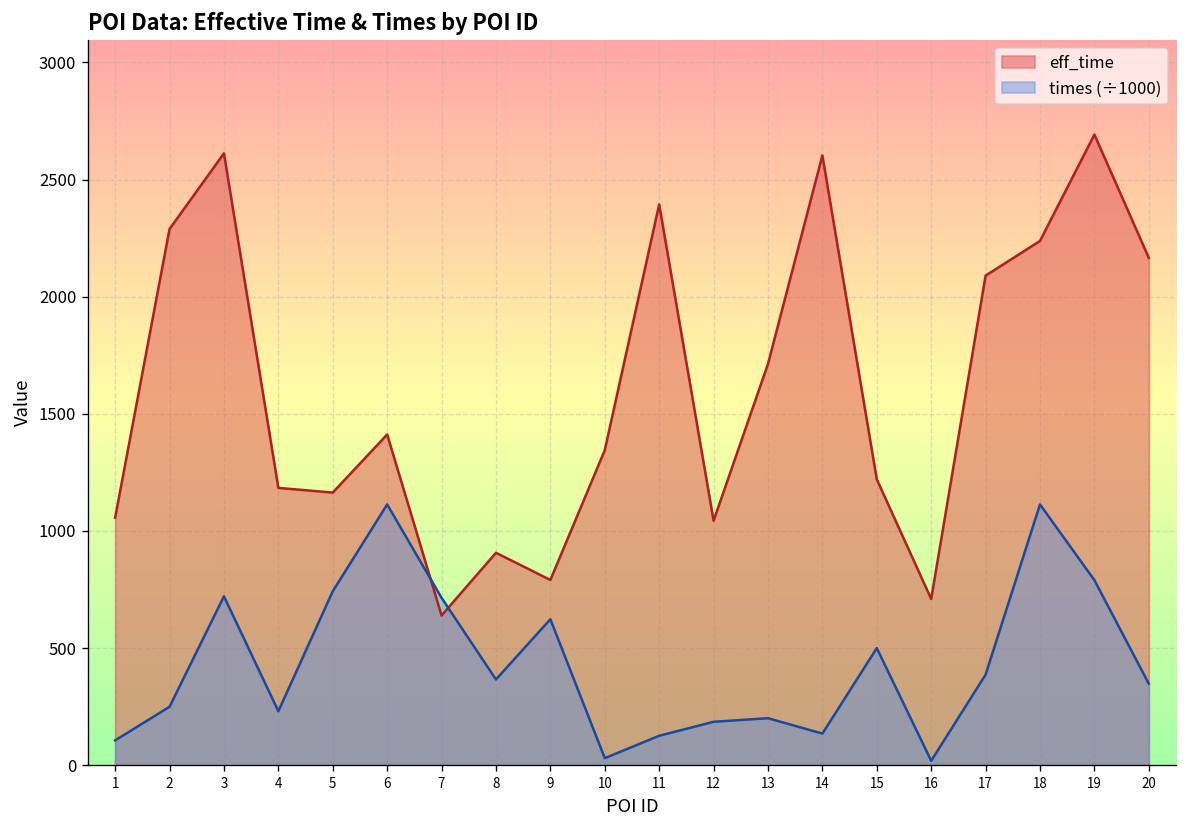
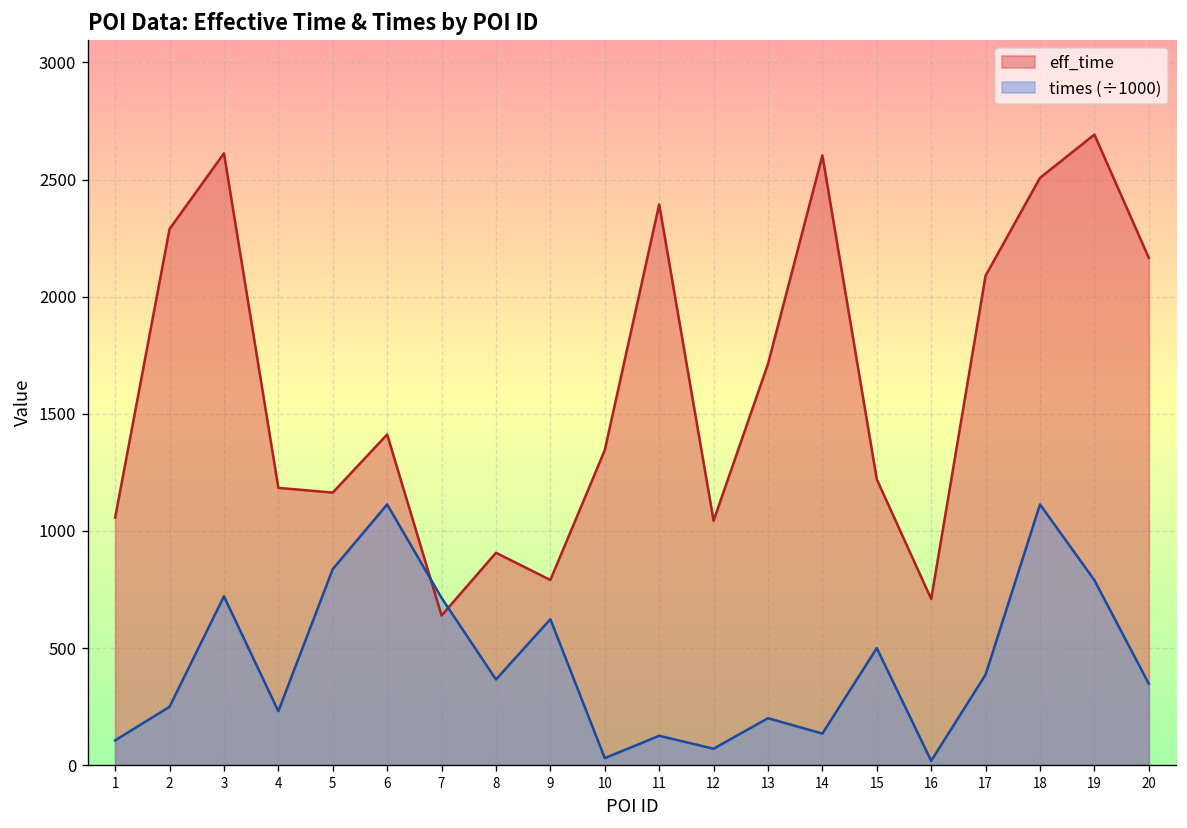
times (÷1000), 5: 740 -> 840
times (÷1000), 12: 190 -> 70
eff_time, 18: 2240 -> 2510
